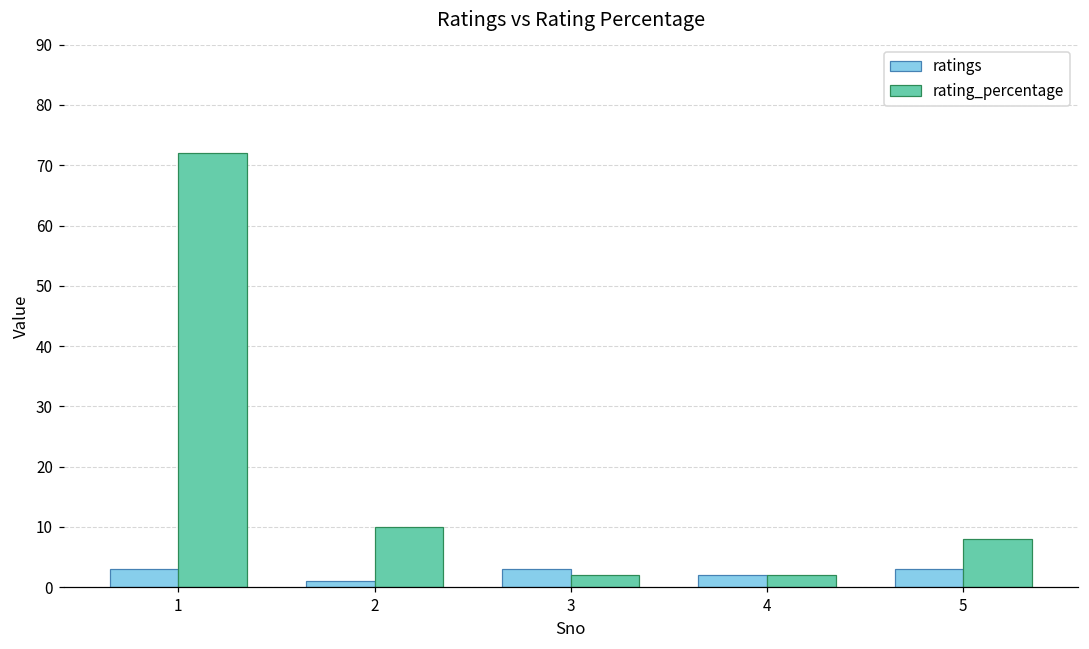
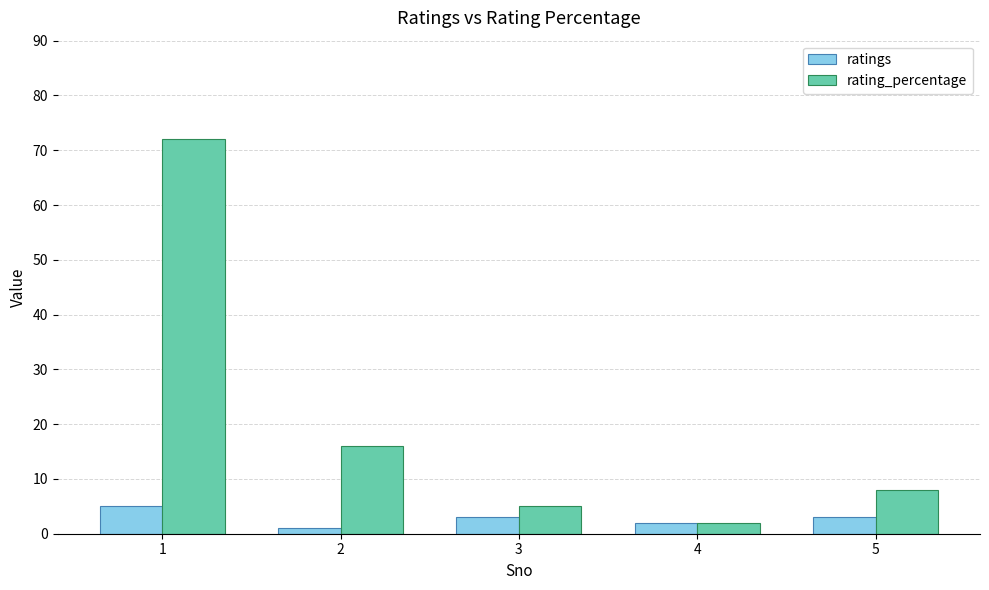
ratings, 1: 3 -> 5
rating_percentage, 2: 10 -> 16
rating_percentage, 3: 2 -> 5
